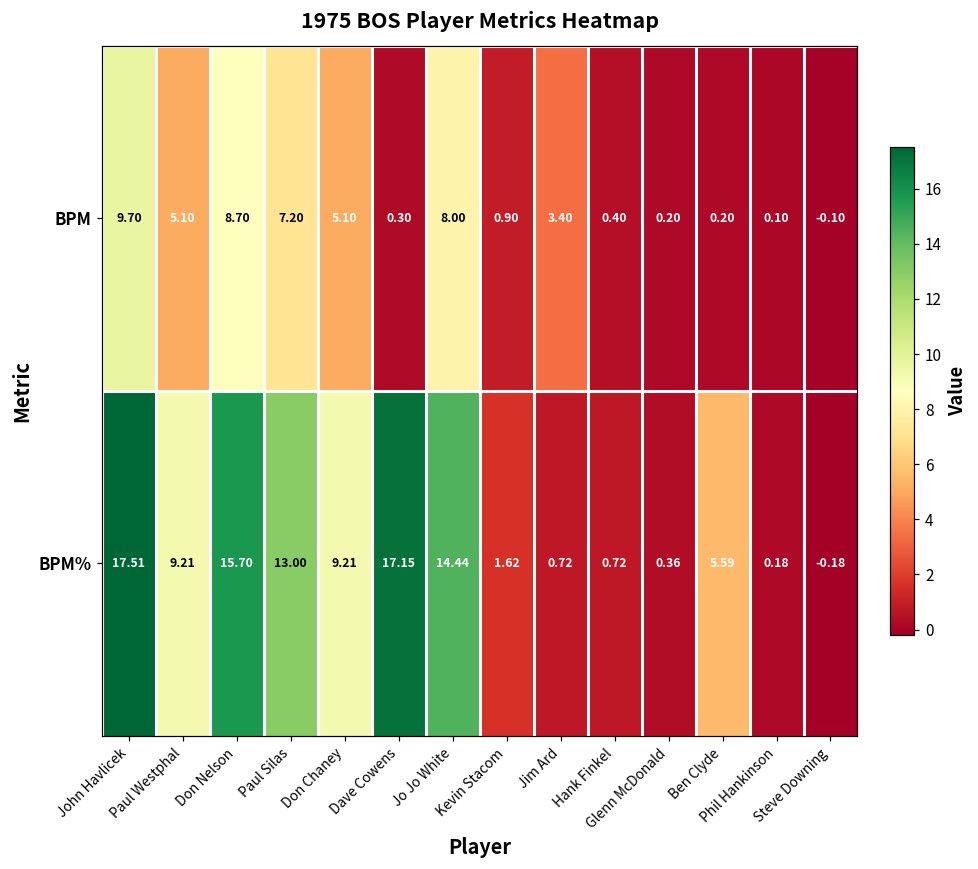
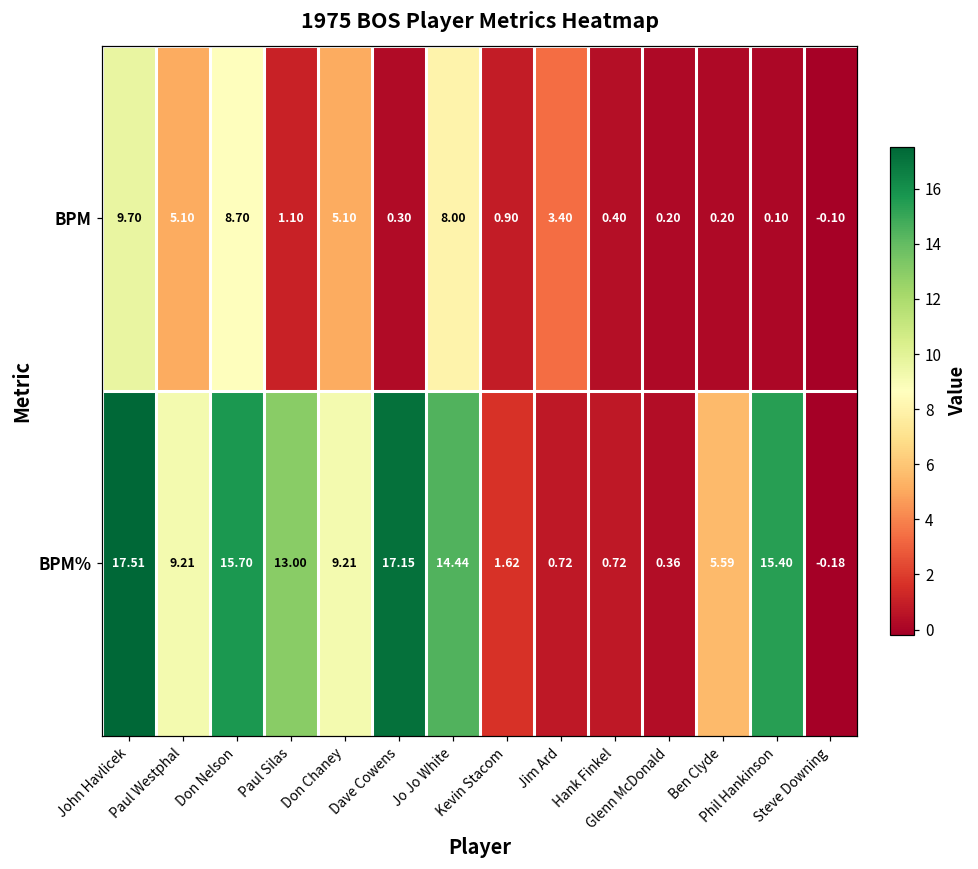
BPM, Paul Silas: 7.20 -> 1.10
BPM%, Phil Hankinson: 0.18 -> 15.40
